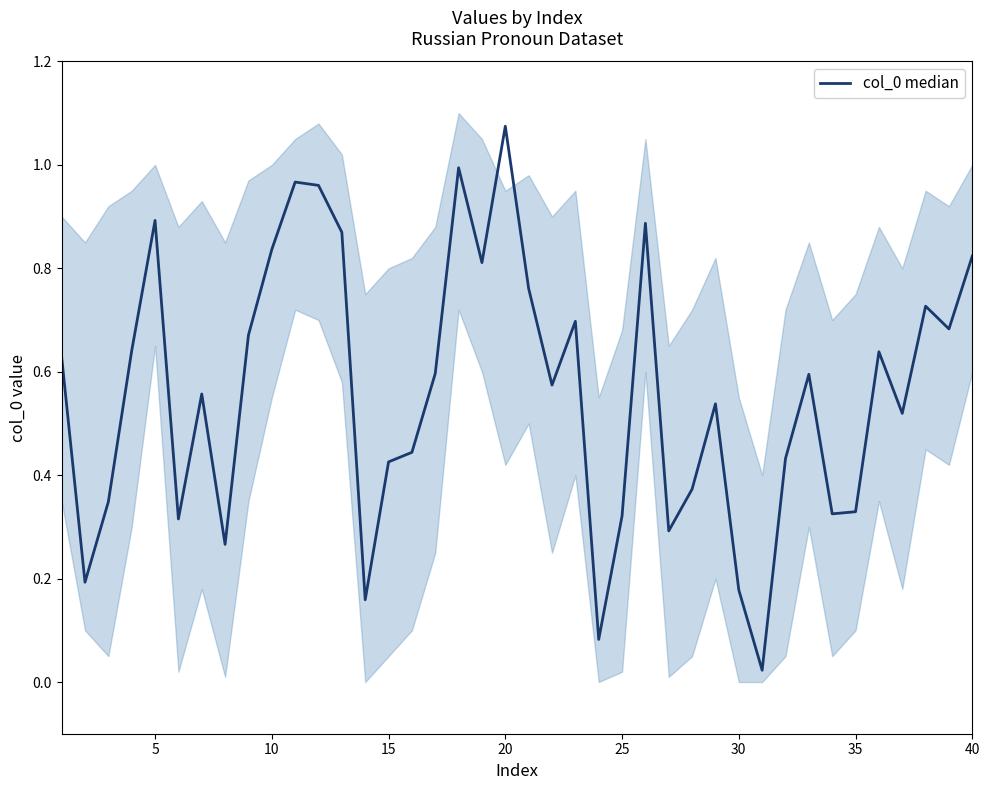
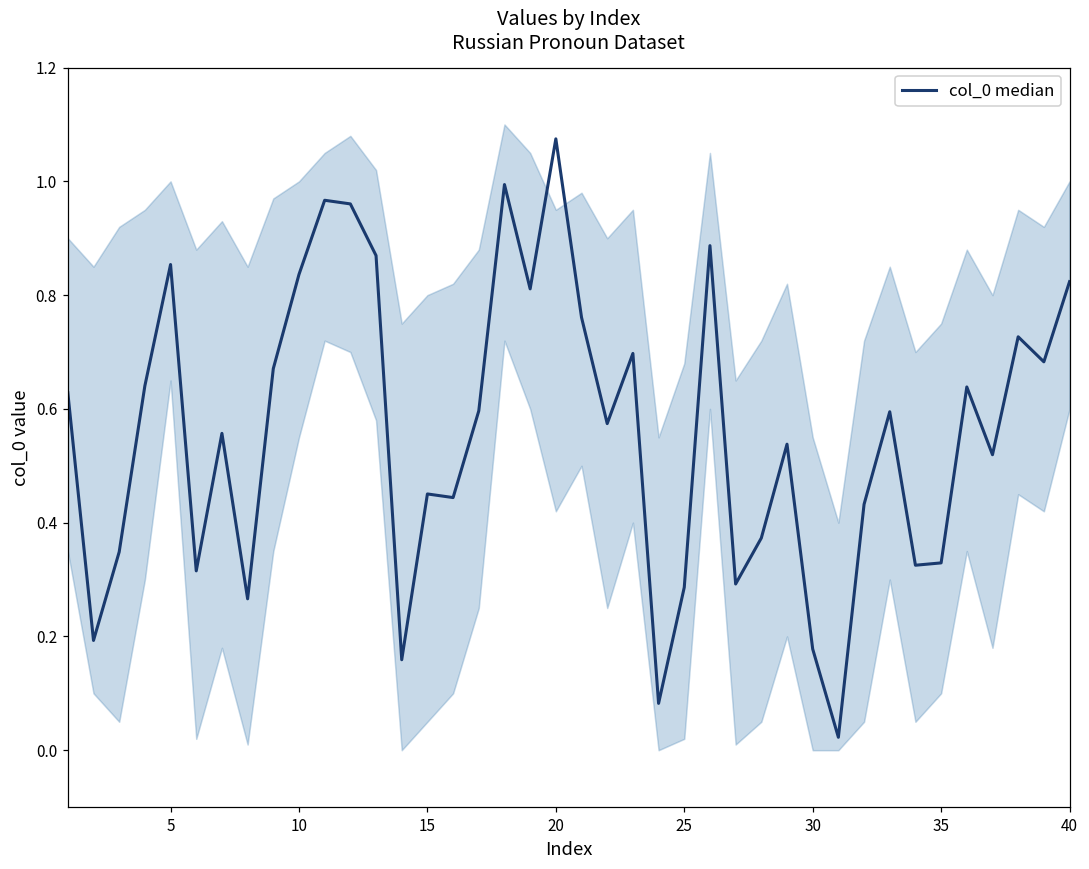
col_0 median, 5: 0.89 -> 0.85
col_0 median, 15: 0.43 -> 0.45
col_0 median, 25: 0.32 -> 0.29
